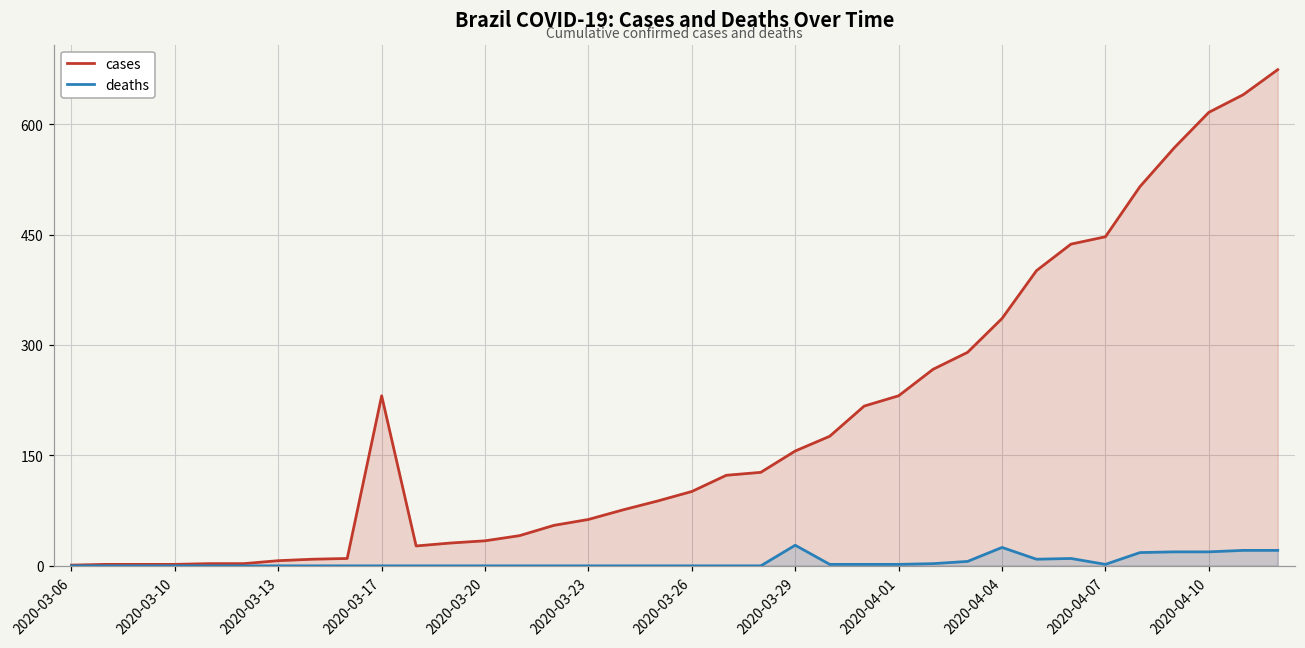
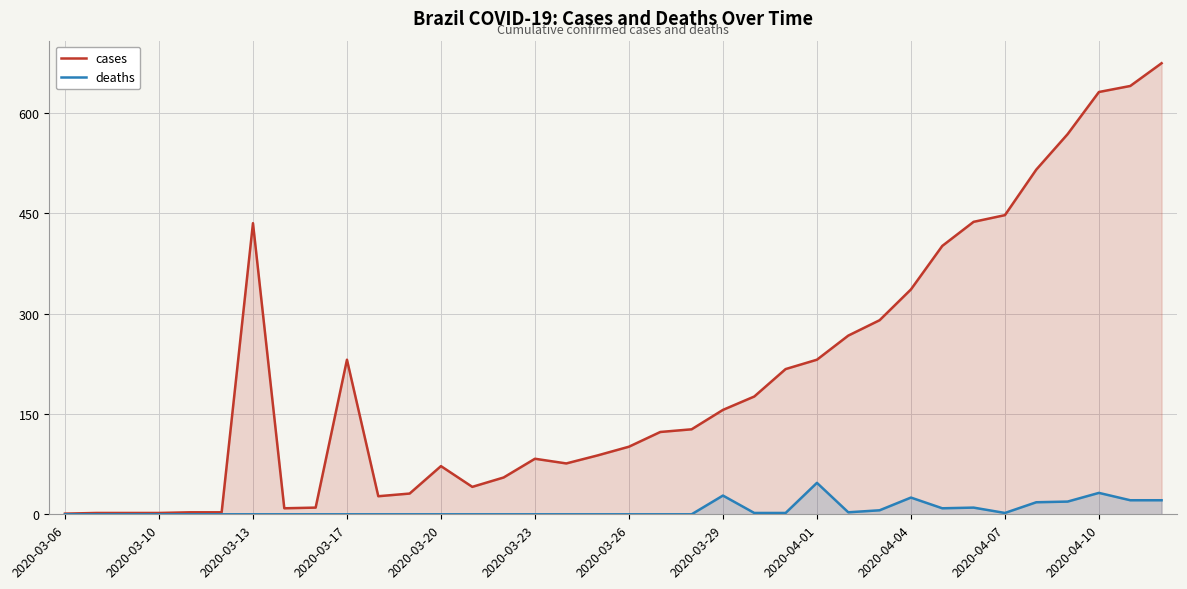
cases, 2020-03-13: 10 -> 440
cases, 2020-03-20: 30 -> 70
cases, 2020-03-23: 60 -> 80
deaths, 2020-04-01: 0 -> 50
cases, 2020-04-10: 620 -> 630
deaths, 2020-04-10: 20 -> 30
